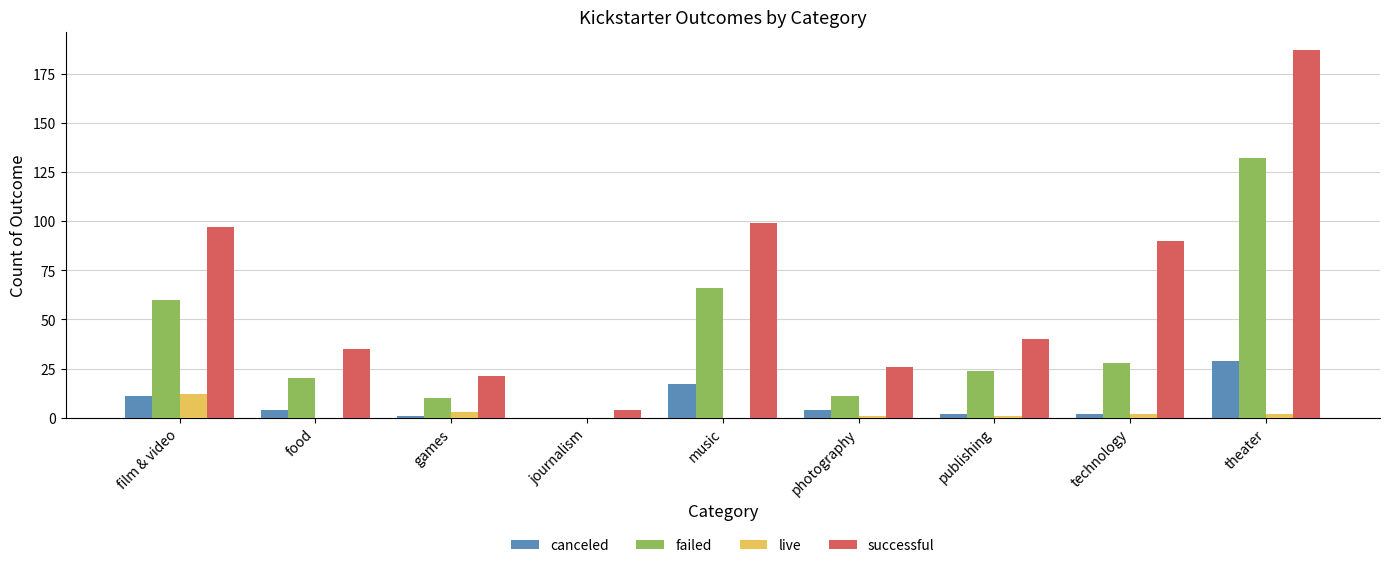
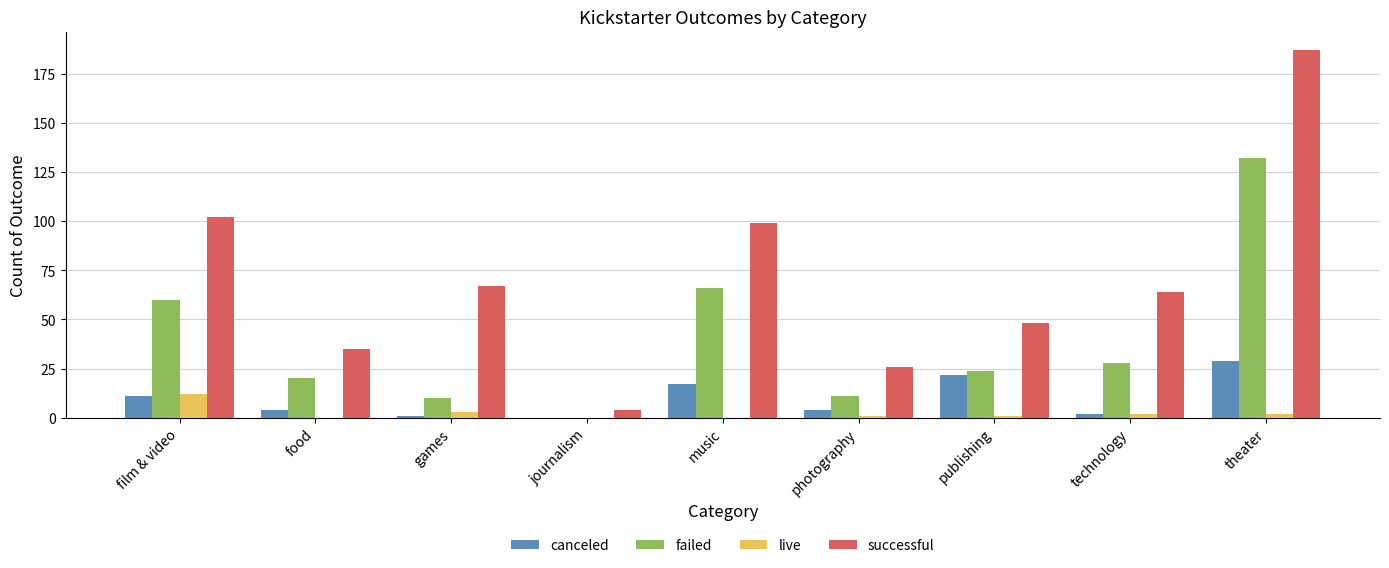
successful, film & video: 97 -> 102
successful, games: 21 -> 67
canceled, publishing: 2 -> 22
successful, publishing: 40 -> 48
successful, technology: 90 -> 64
